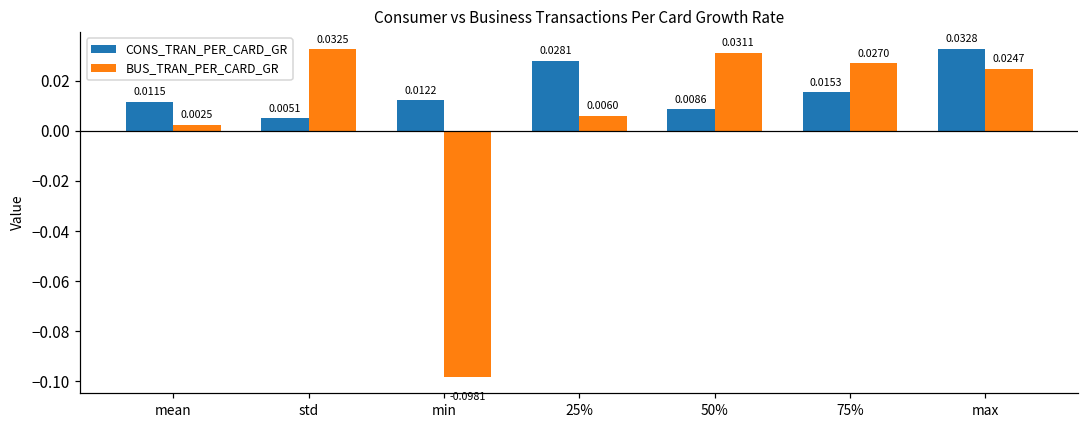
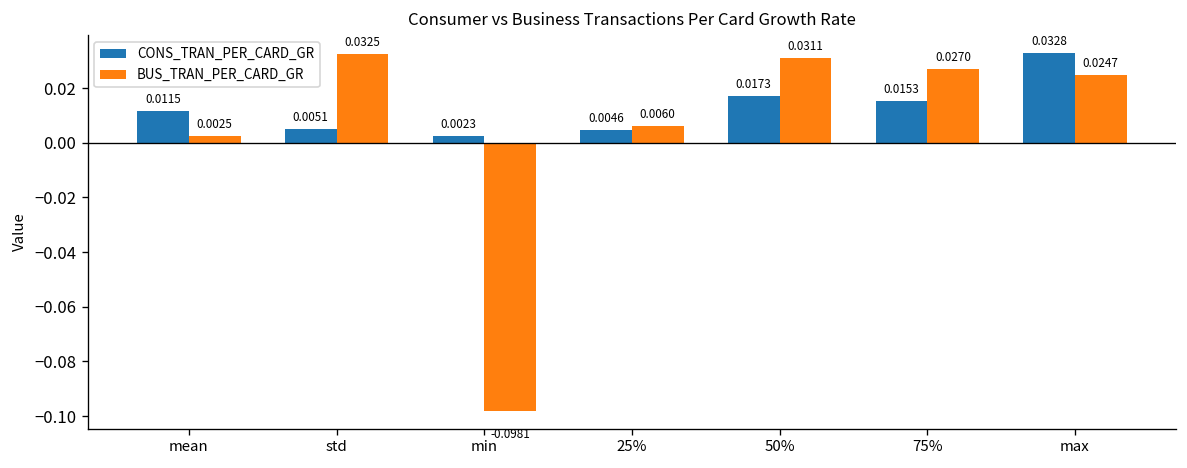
CONS_TRAN_PER_CARD_GR, min: 0.0122 -> 0.0023
CONS_TRAN_PER_CARD_GR, 25%: 0.0281 -> 0.0046
CONS_TRAN_PER_CARD_GR, 50%: 0.0086 -> 0.0173
